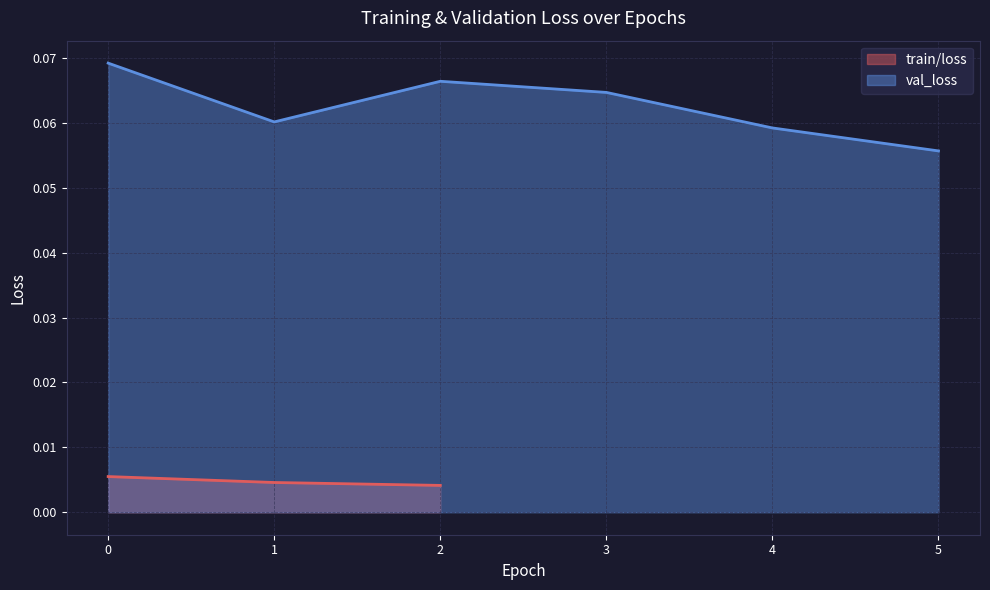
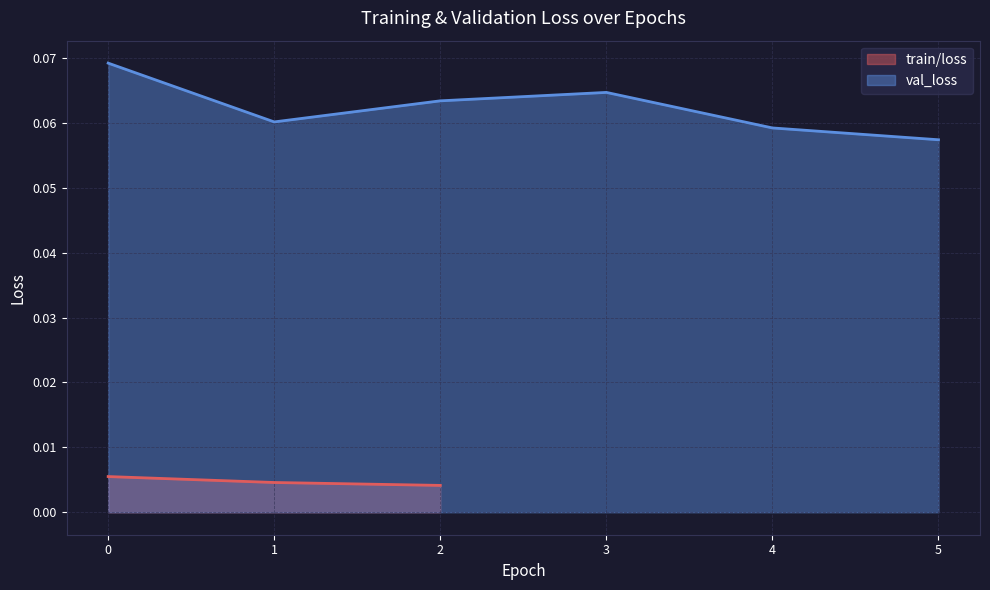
val_loss, 2: 0.066 -> 0.063
val_loss, 5: 0.056 -> 0.057
